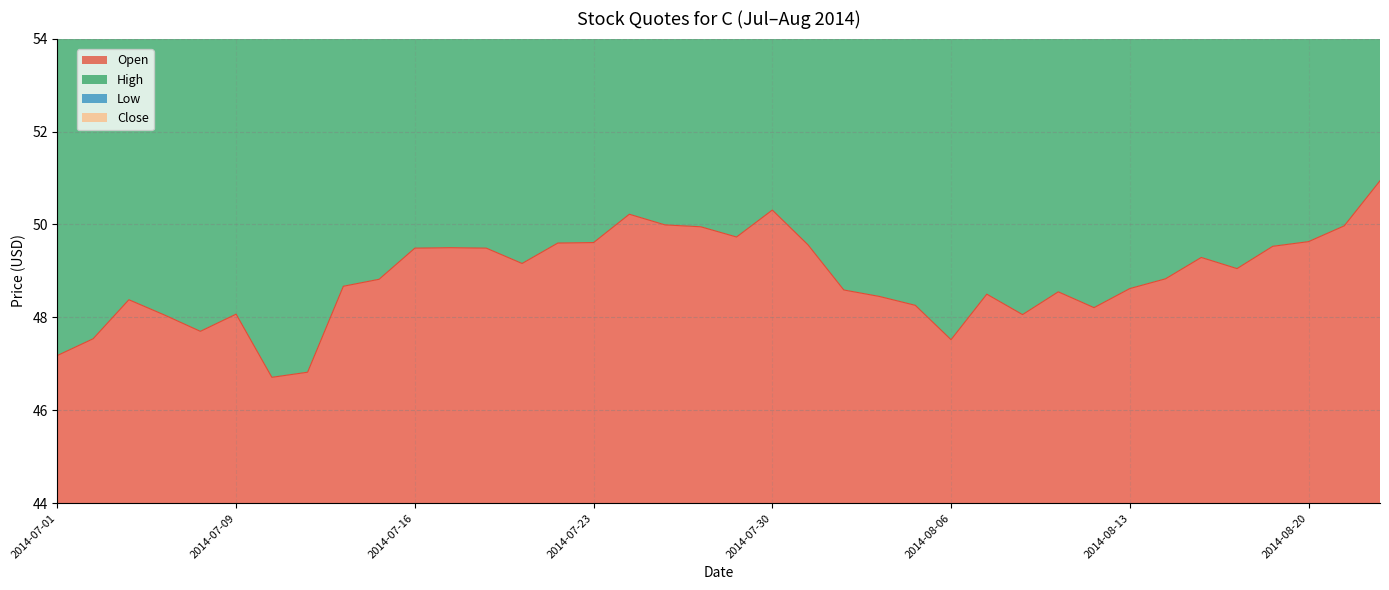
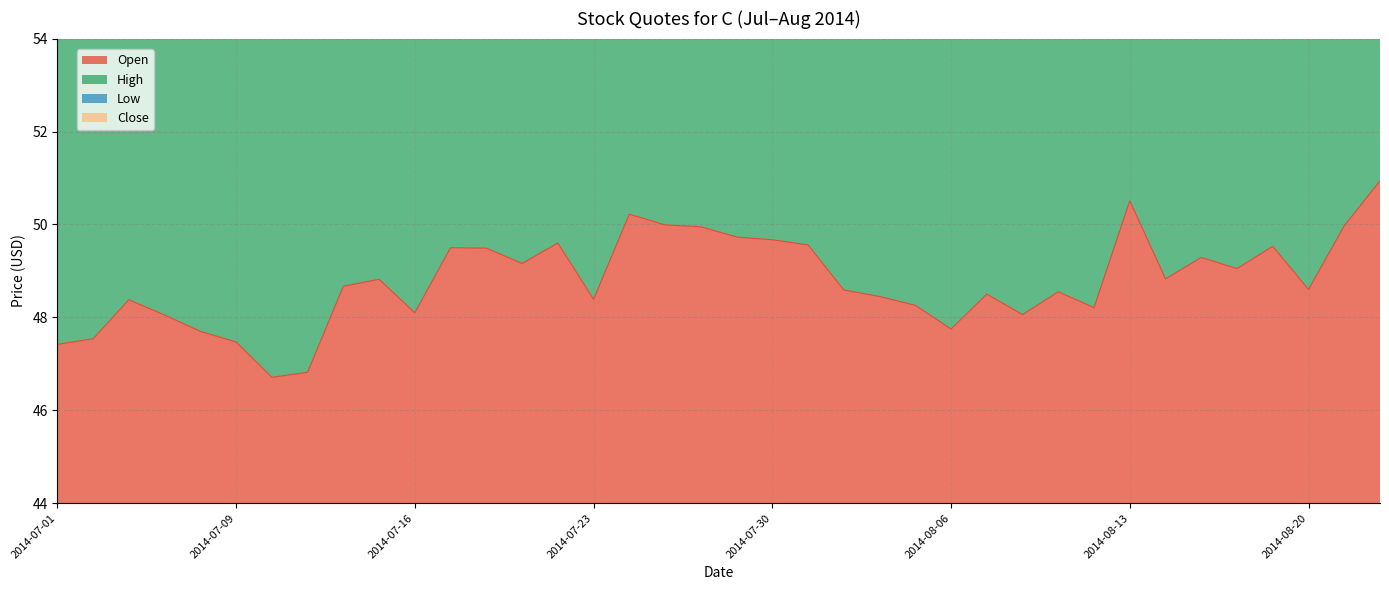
Open, 2014-07-01: 47.2 -> 47.4
Open, 2014-07-09: 48.1 -> 47.5
Open, 2014-07-16: 49.5 -> 48.1
Open, 2014-07-23: 49.6 -> 48.4
Open, 2014-07-30: 50.3 -> 49.7
Open, 2014-08-06: 47.5 -> 47.8
Open, 2014-08-13: 48.6 -> 50.5
Open, 2014-08-20: 49.6 -> 48.6
